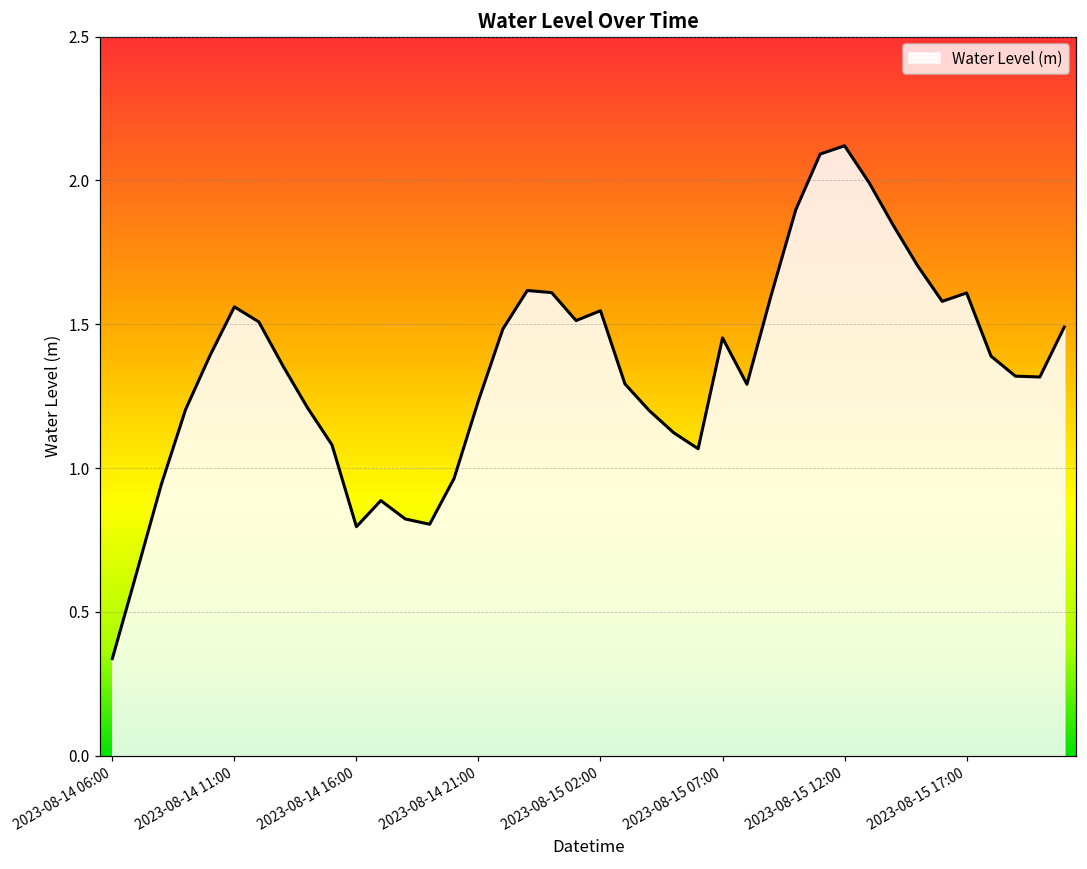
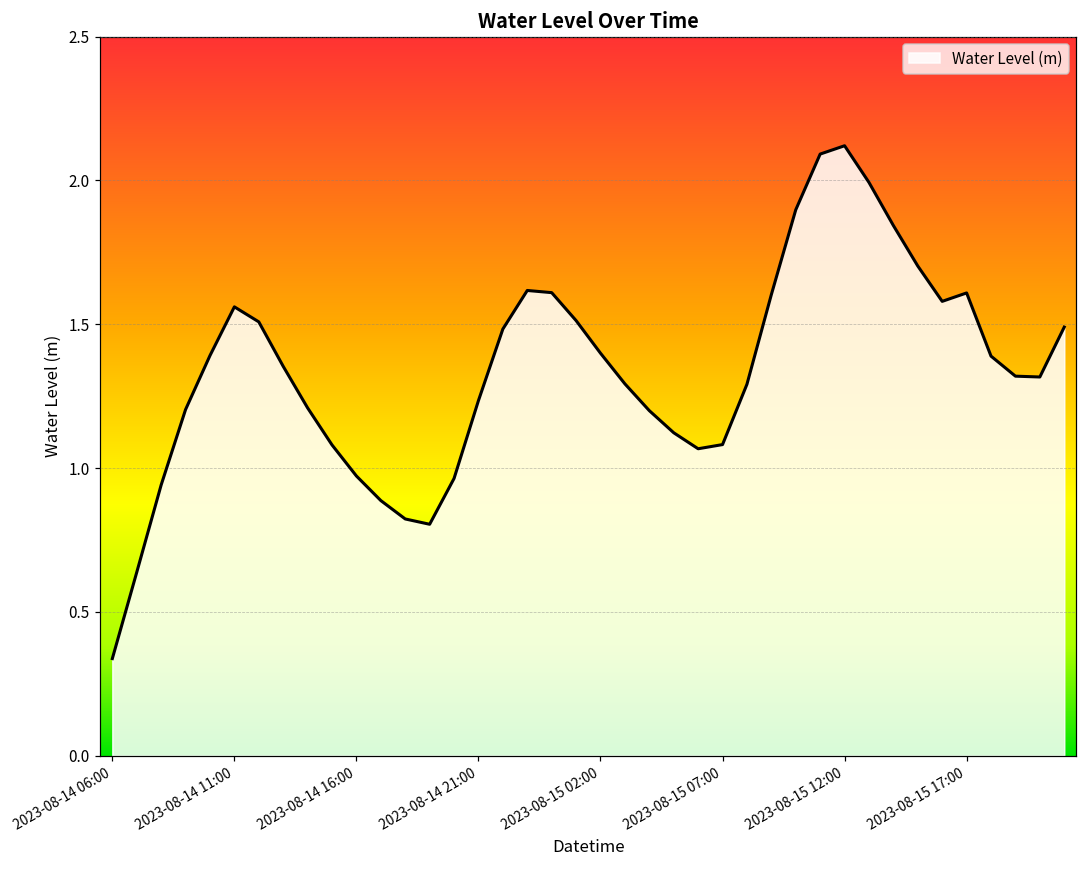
2023-08-14 16:00: 0.80 -> 0.97
2023-08-15 02:00: 1.55 -> 1.40
2023-08-15 07:00: 1.45 -> 1.08
